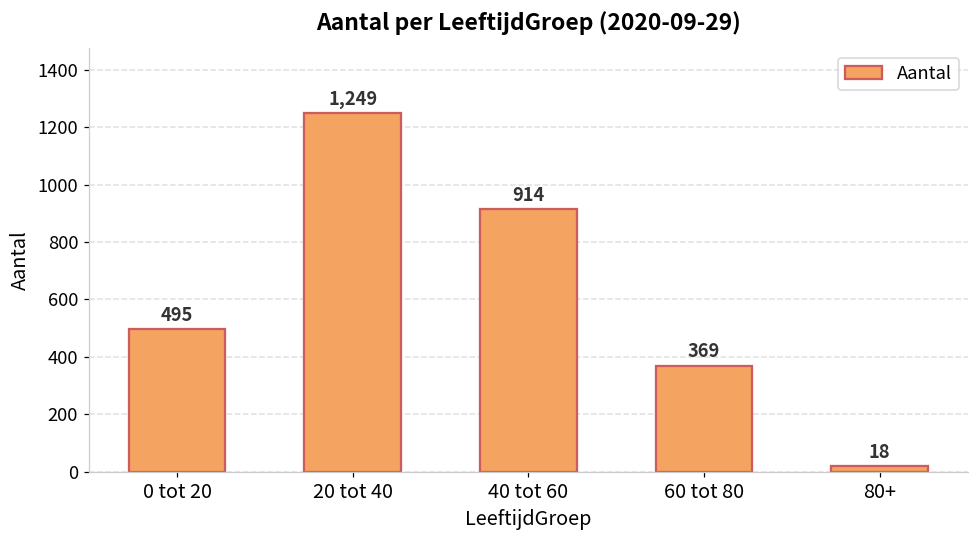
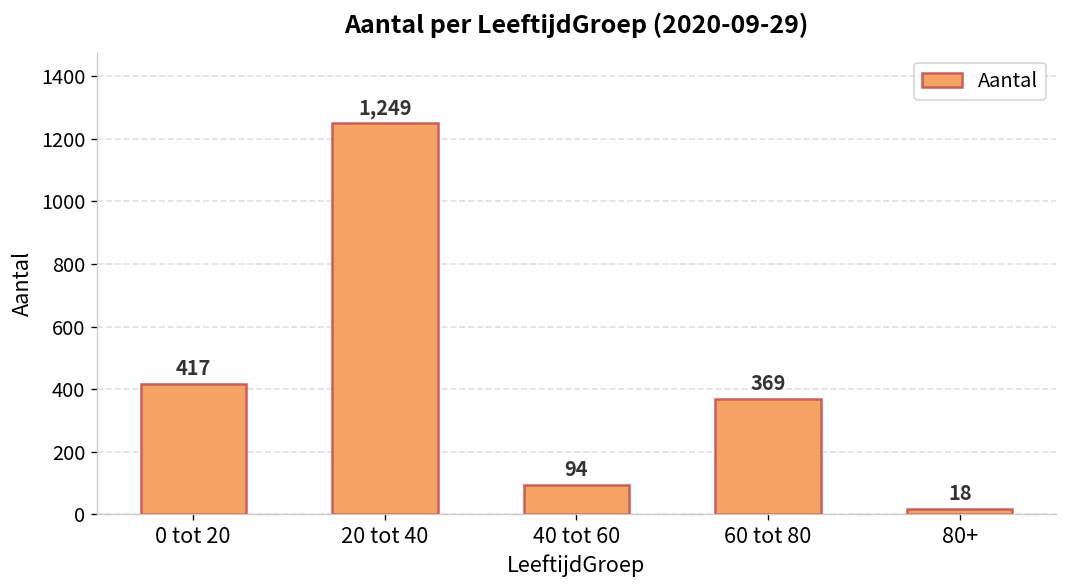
0 tot 20: 495 -> 417
40 tot 60: 914 -> 94
